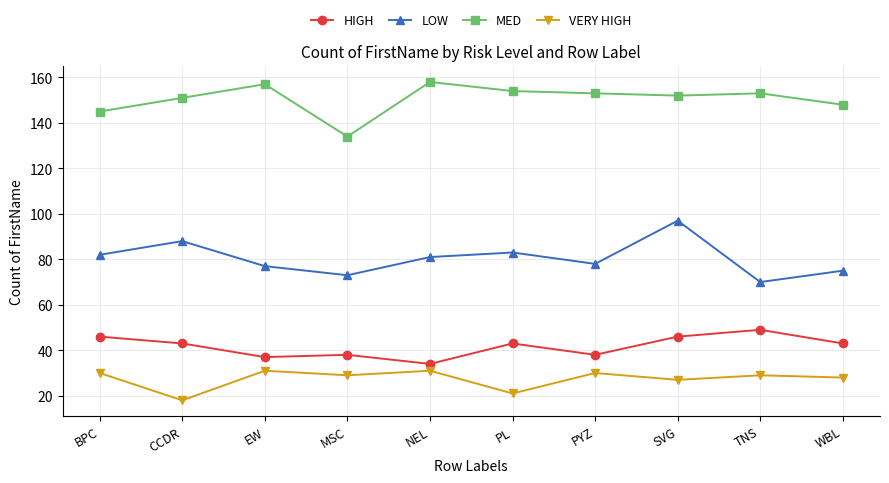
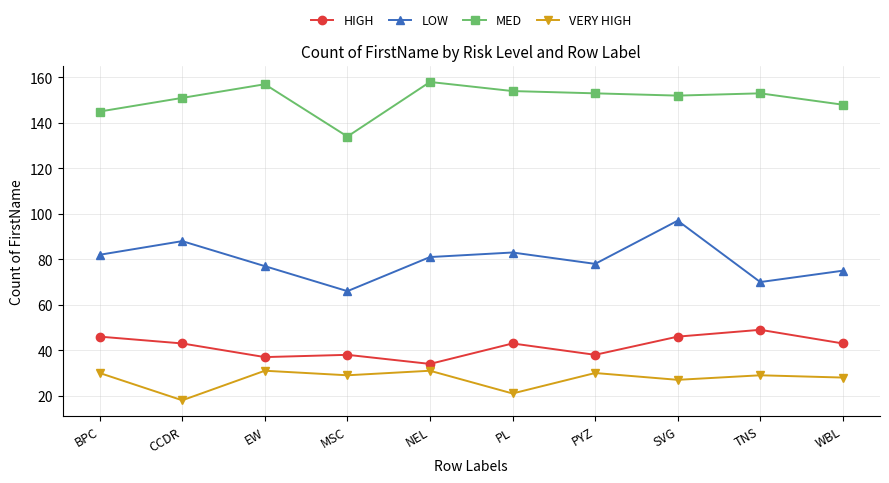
LOW, MSC: 73 -> 66
